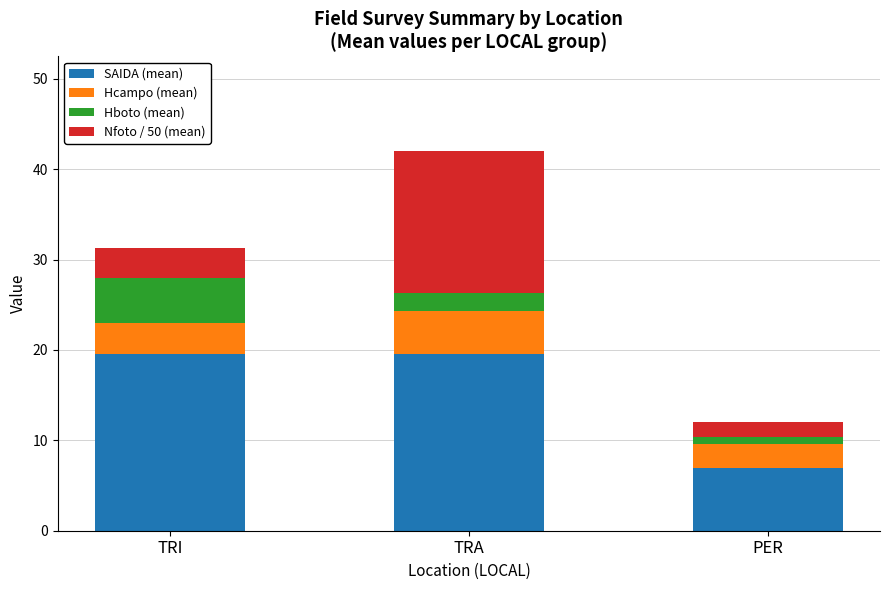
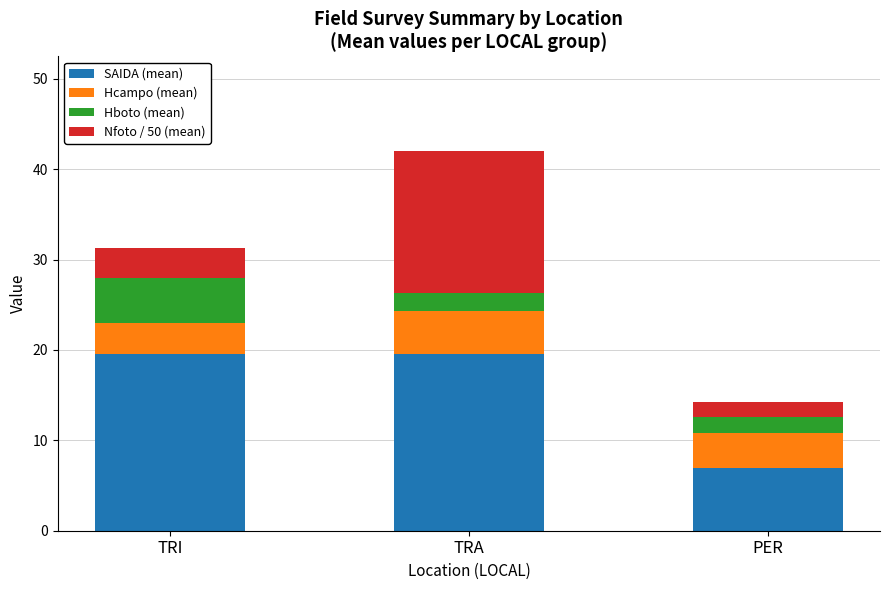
Hcampo (mean), PER: 3 -> 4
Hboto (mean), PER: 1 -> 2
